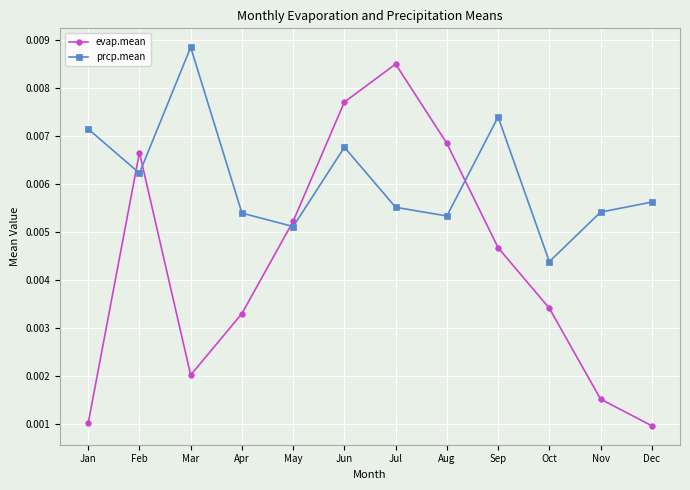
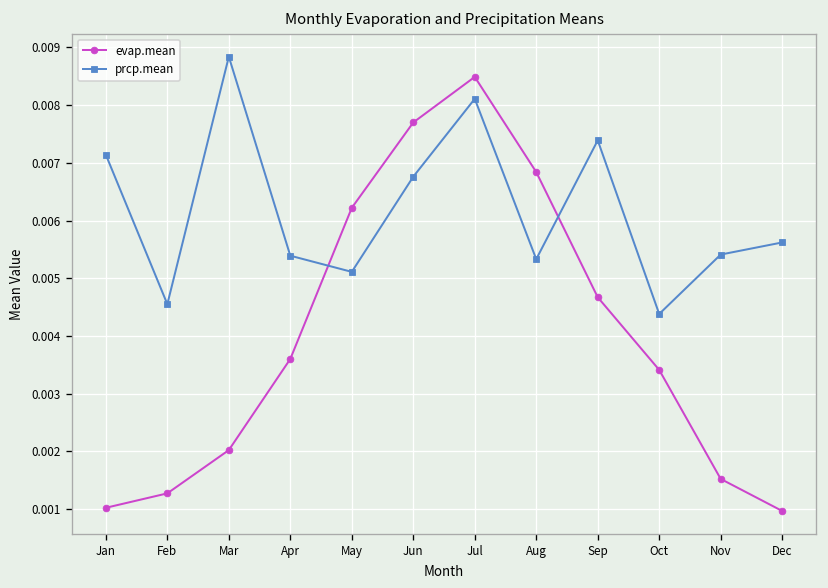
evap.mean, Feb: 0.0067 -> 0.0013
prcp.mean, Feb: 0.0062 -> 0.0046
evap.mean, Apr: 0.0033 -> 0.0036
evap.mean, May: 0.0052 -> 0.0062
prcp.mean, Jul: 0.0055 -> 0.0081
